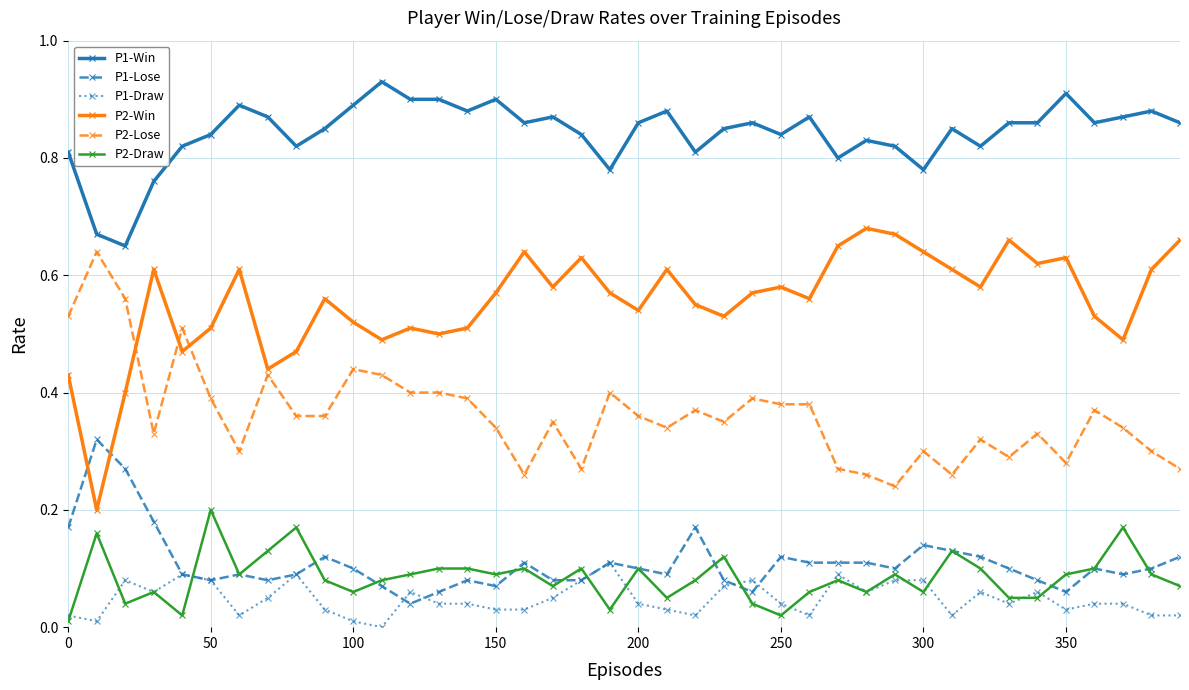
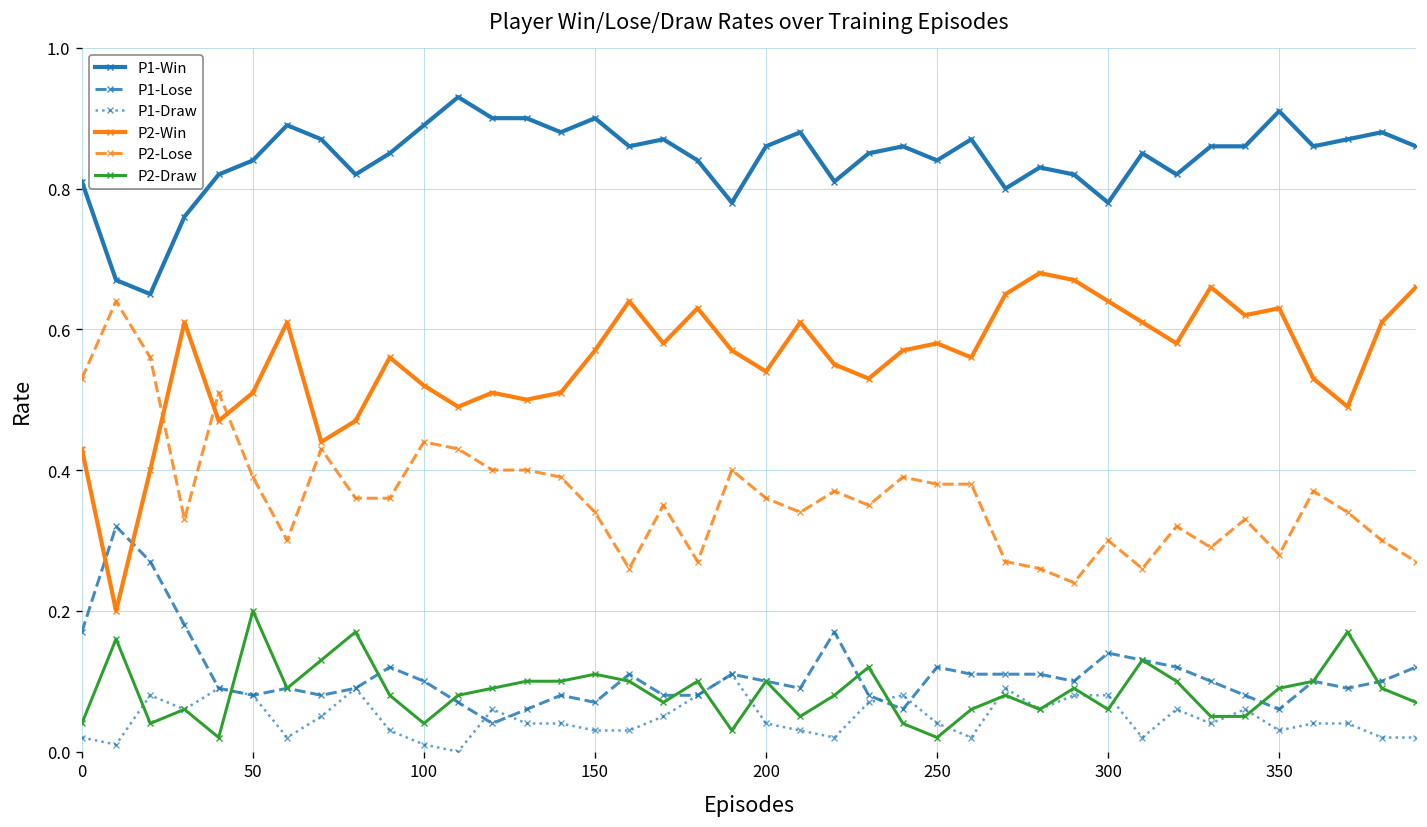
P2-Draw, 0: 0.01 -> 0.04
P2-Draw, 100: 0.06 -> 0.04
P2-Draw, 150: 0.09 -> 0.11
